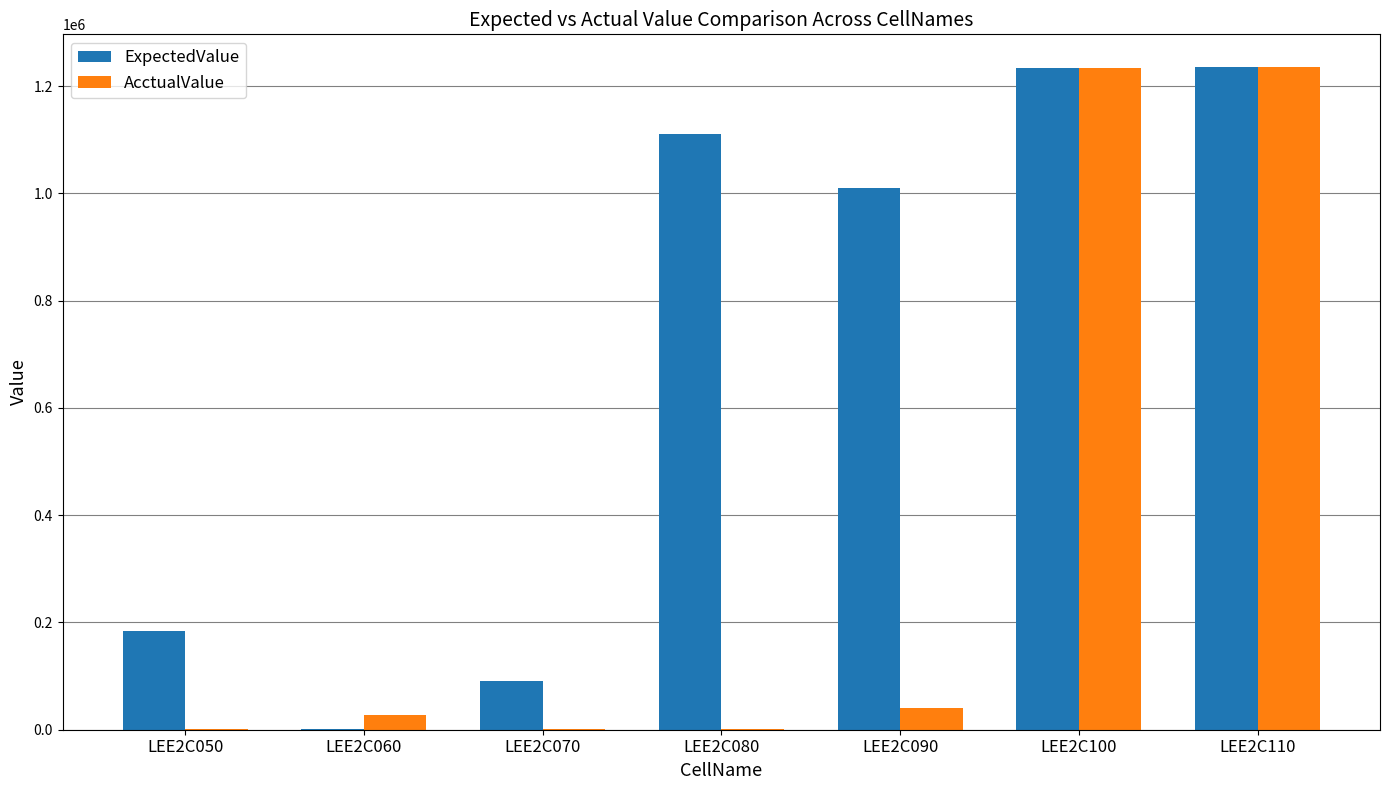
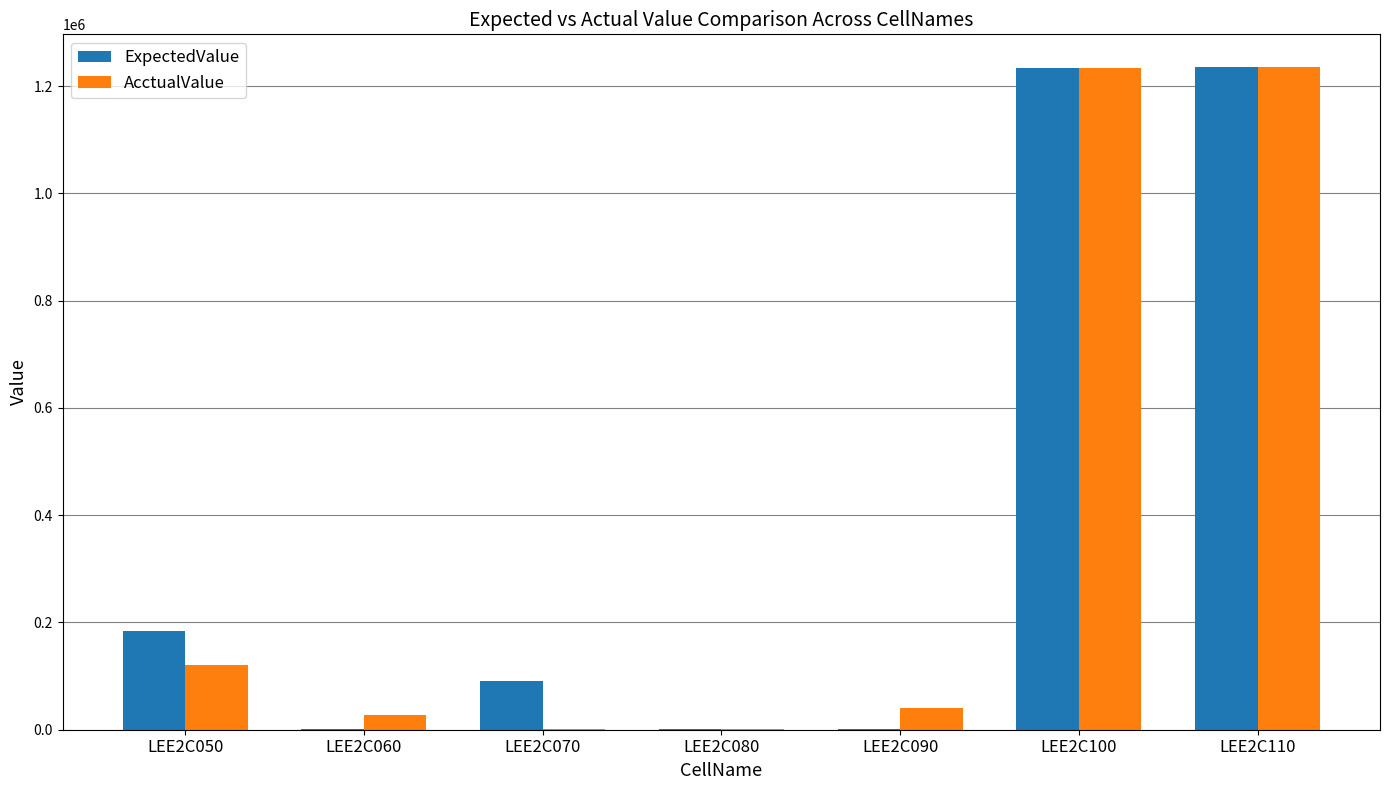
AcctualValue, LEE2C050: 0 -> 120000
ExpectedValue, LEE2C080: 1110000 -> 0
ExpectedValue, LEE2C090: 1010000 -> 0
